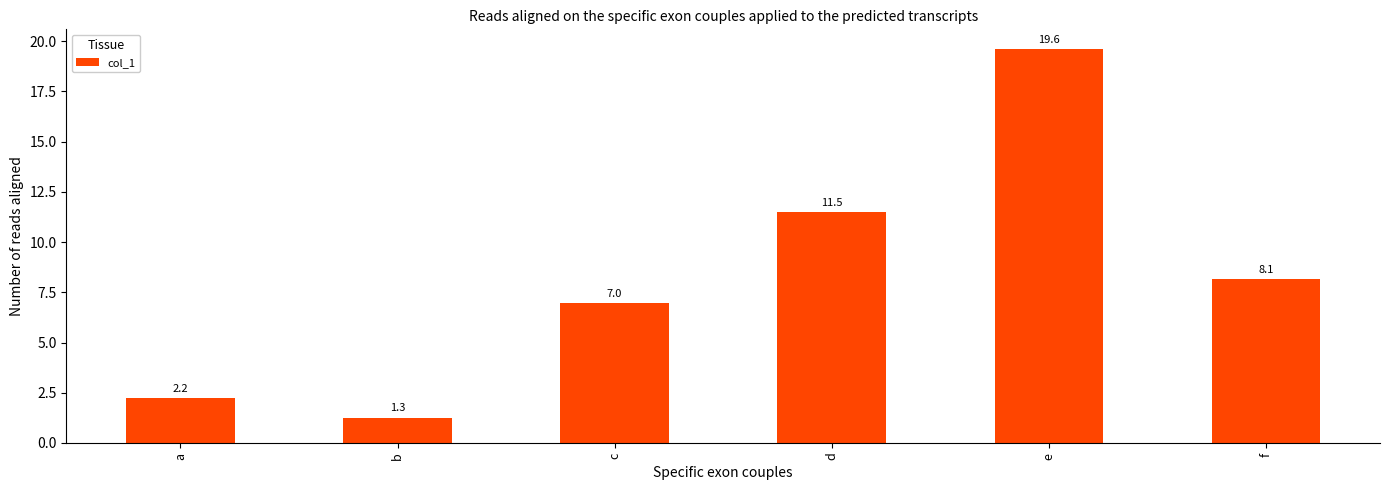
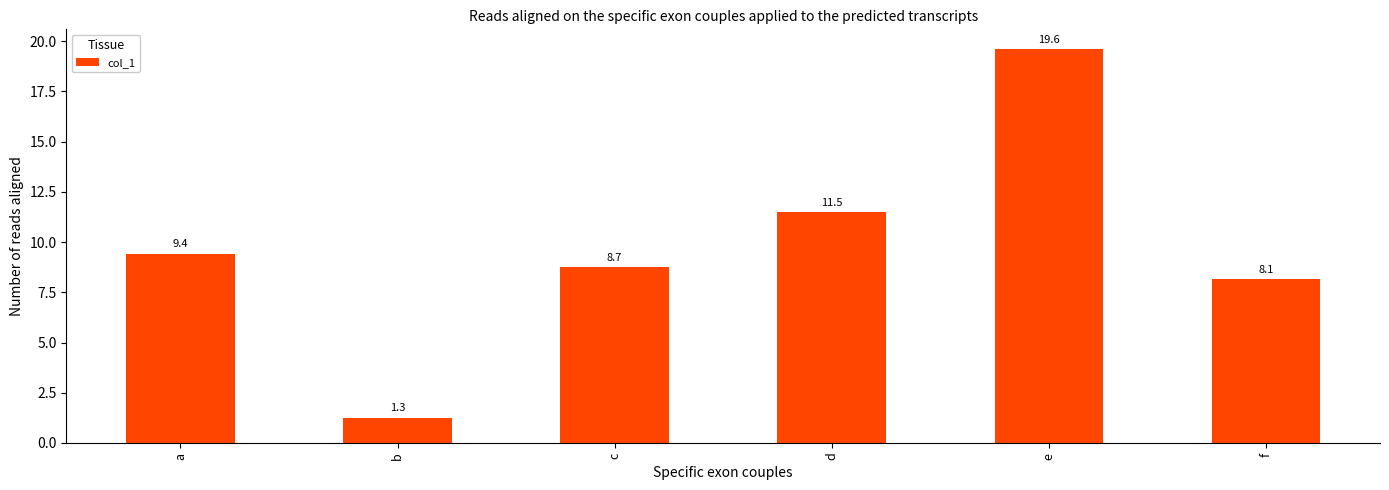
a: 2.2 -> 9.4
c: 7.0 -> 8.7
